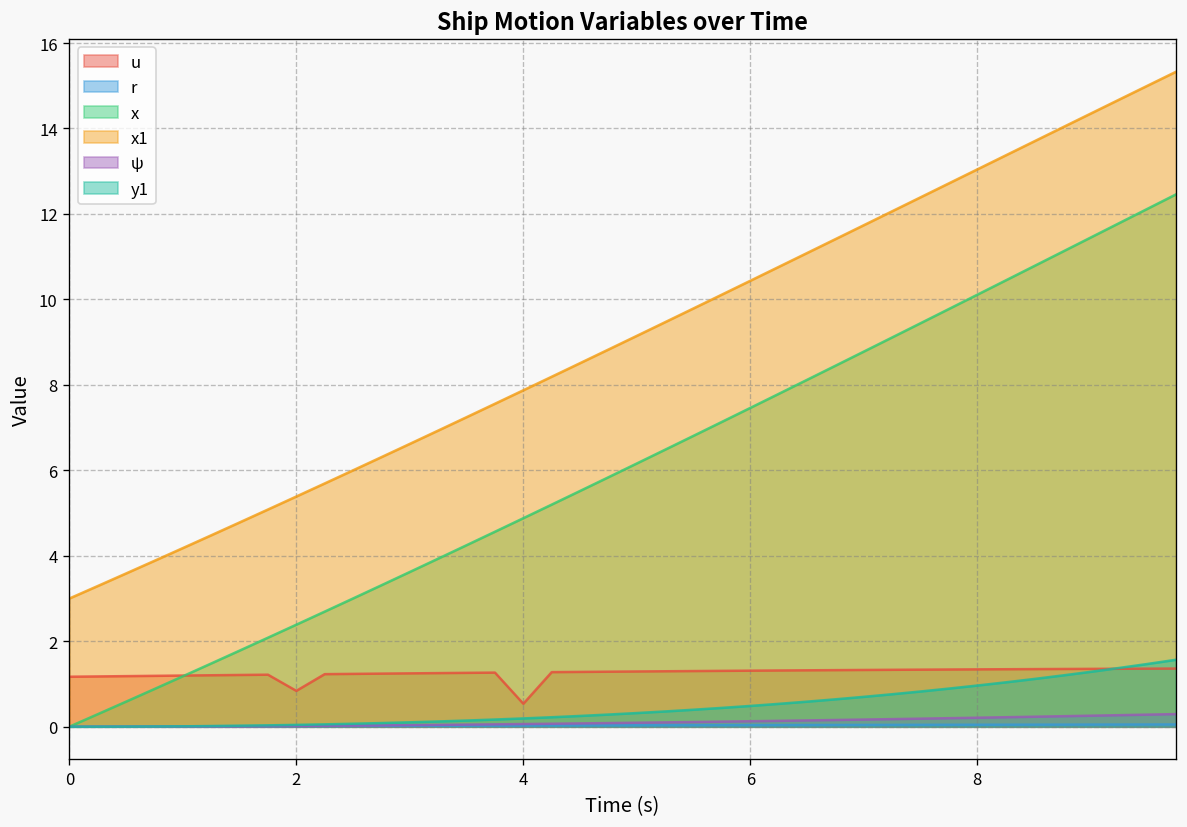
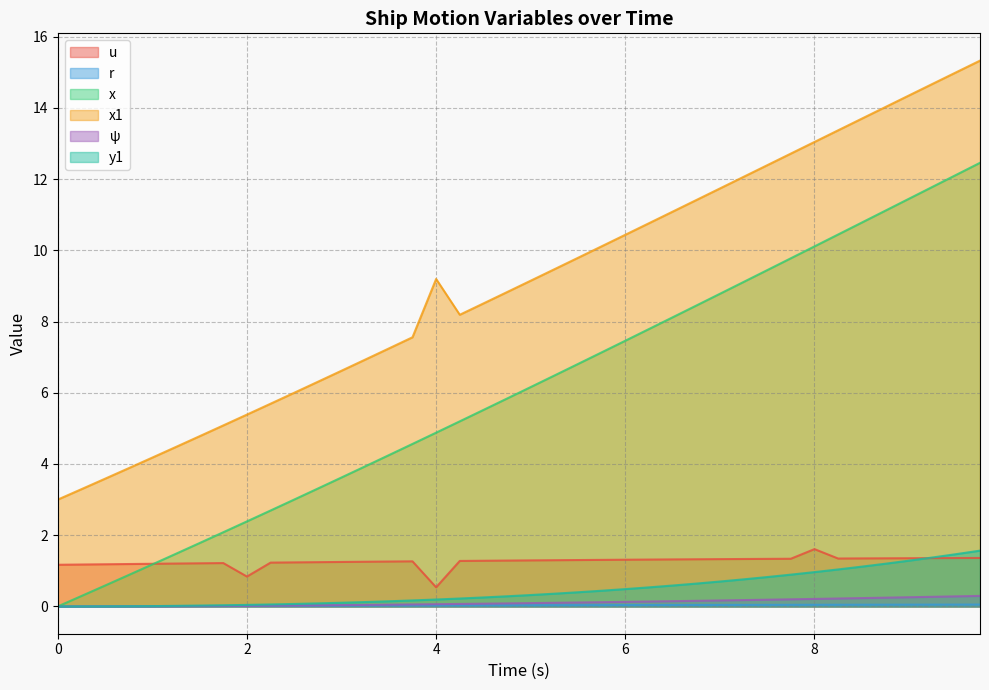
x1, 4: 7.9 -> 9.2
u, 8: 1.3 -> 1.6
